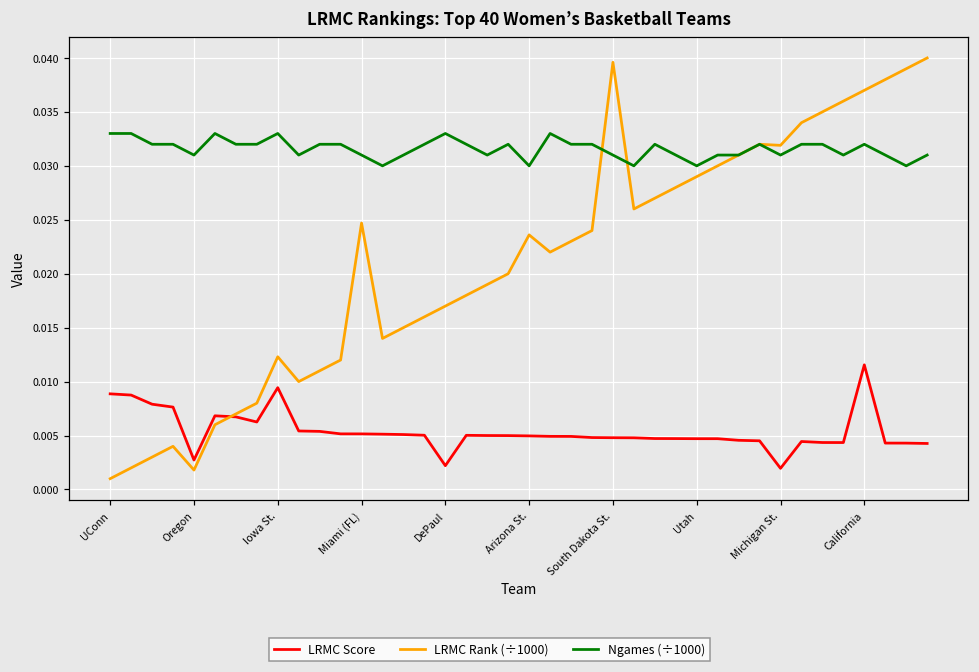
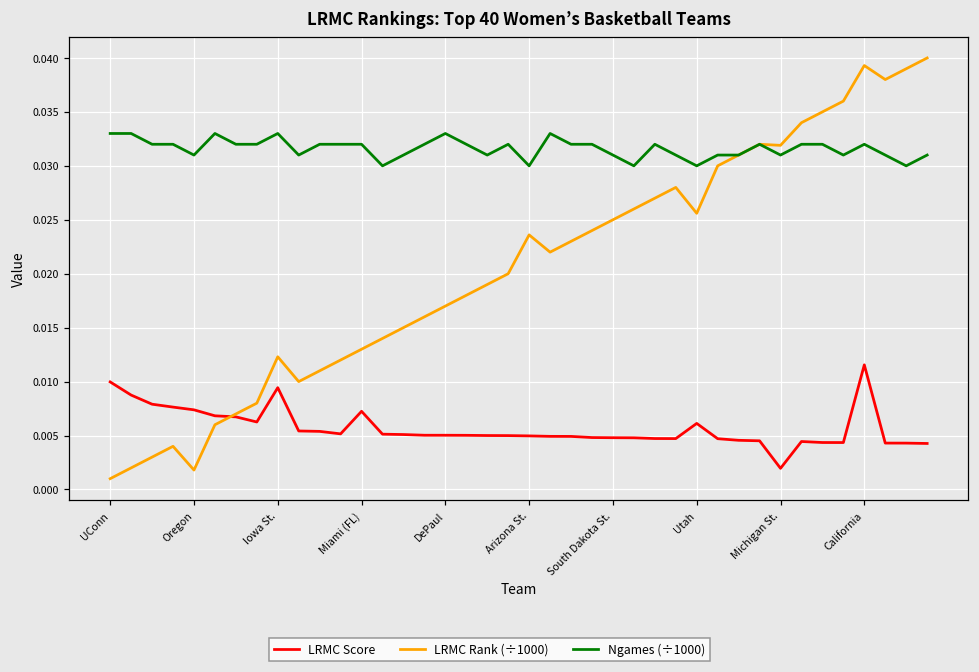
LRMC Score, UConn: 0.009 -> 0.010
LRMC Score, Oregon: 0.003 -> 0.007
LRMC Score, Miami (FL): 0.005 -> 0.007
LRMC Rank (÷1000), Miami (FL): 0.025 -> 0.013
Ngames (÷1000), Miami (FL): 0.031 -> 0.032
LRMC Score, DePaul: 0.002 -> 0.005
LRMC Rank (÷1000), South Dakota St.: 0.040 -> 0.025
LRMC Score, Utah: 0.005 -> 0.006
LRMC Rank (÷1000), Utah: 0.029 -> 0.026
LRMC Rank (÷1000), California: 0.037 -> 0.039
